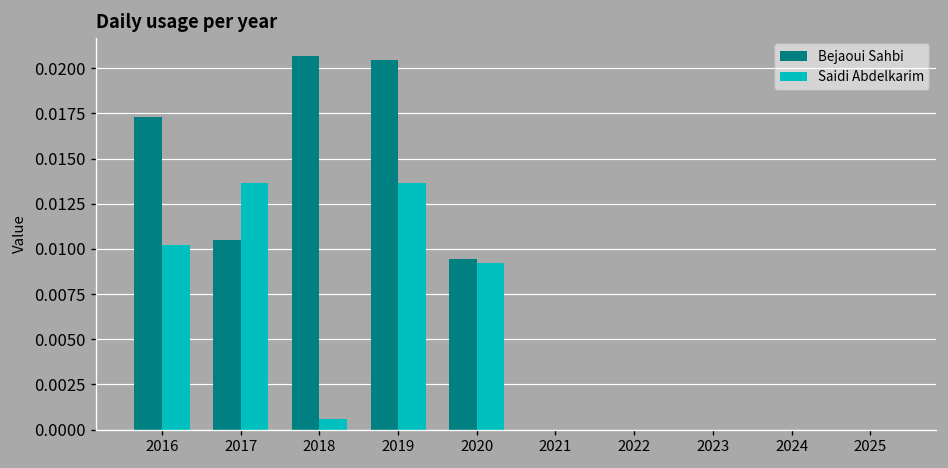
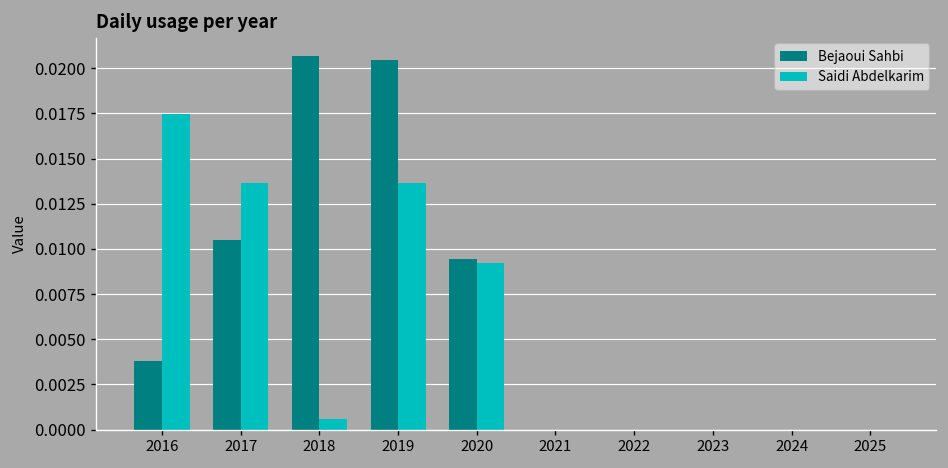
Bejaoui Sahbi, 2016: 0.0173 -> 0.0038
Saidi Abdelkarim, 2016: 0.0102 -> 0.0175
